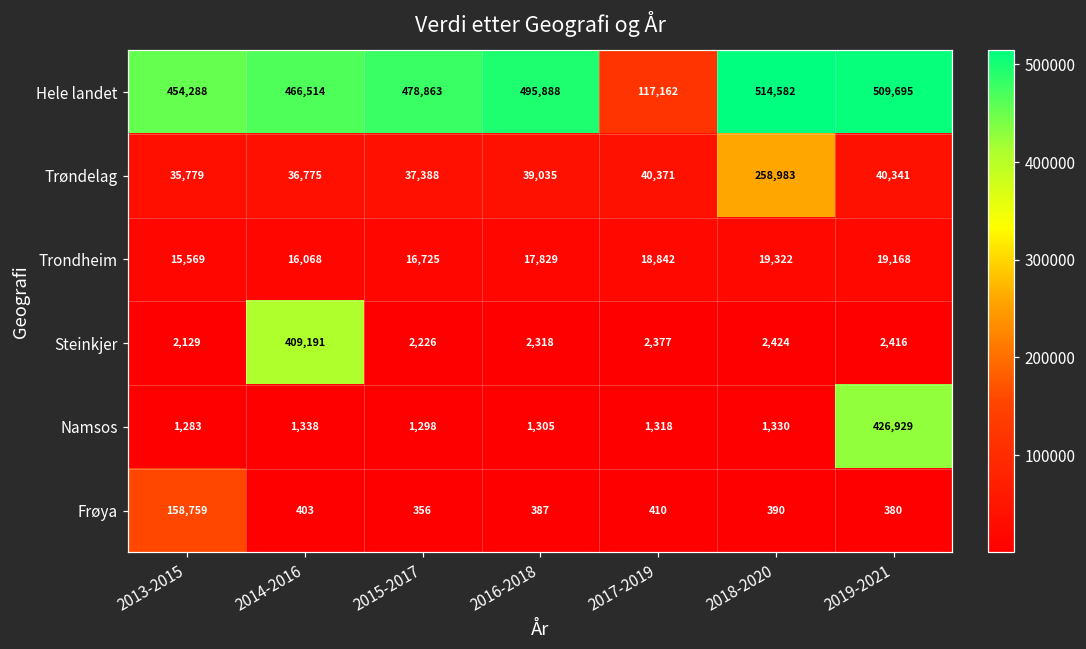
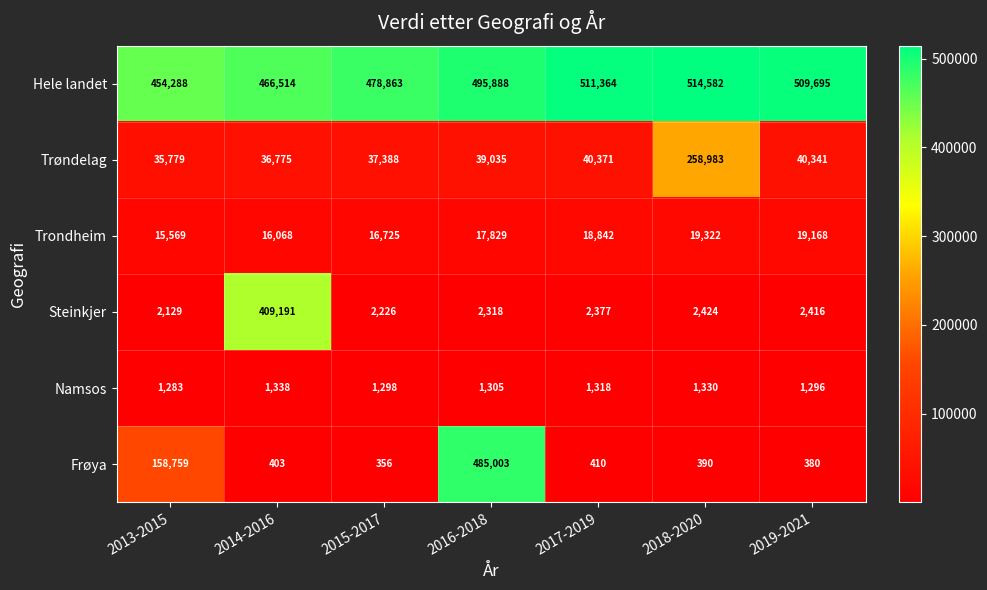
Hele landet, 2017-2019: 117,162 -> 511,364
Namsos, 2019-2021: 426,929 -> 1,296
Frøya, 2016-2018: 387 -> 485,003
